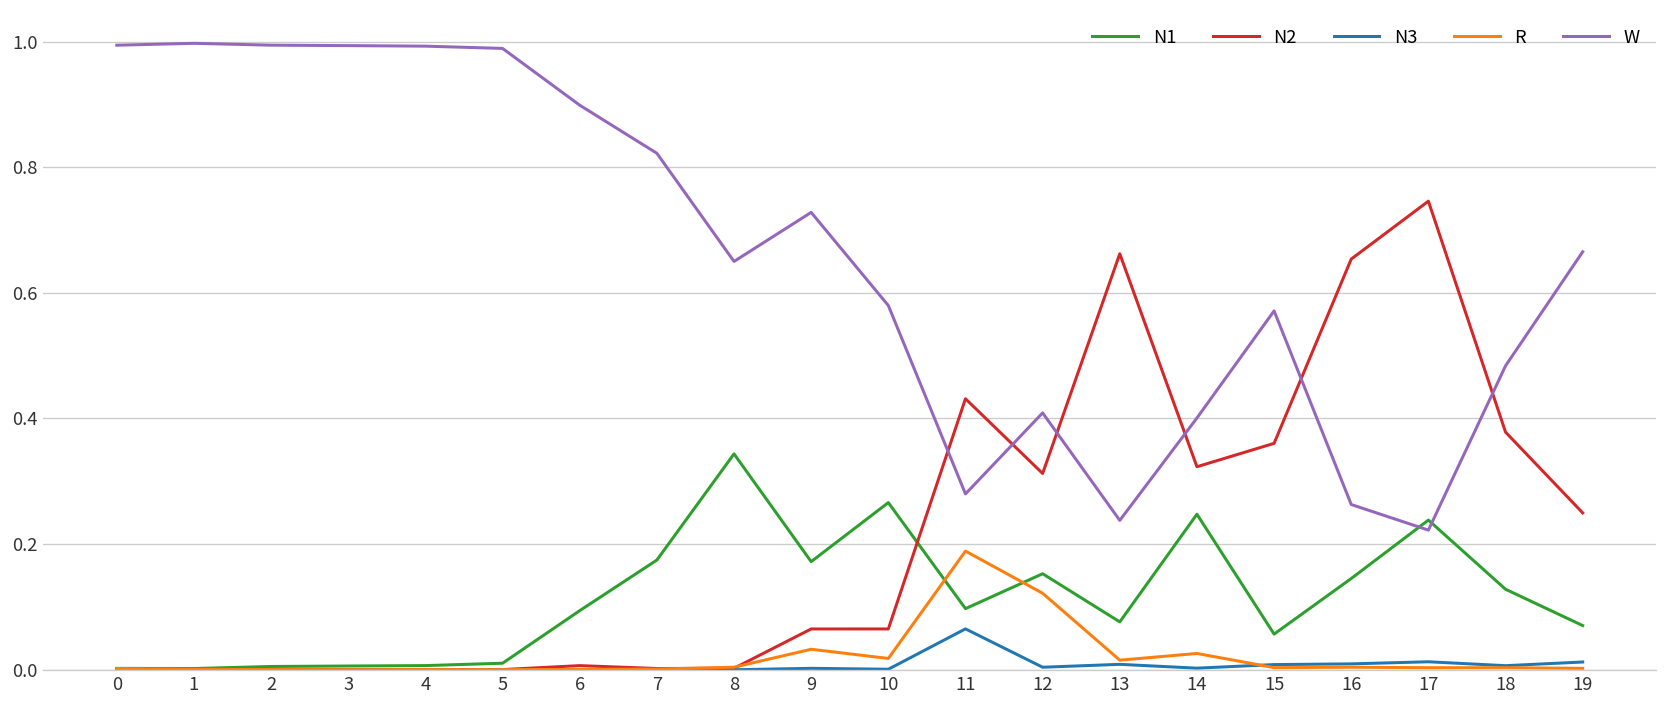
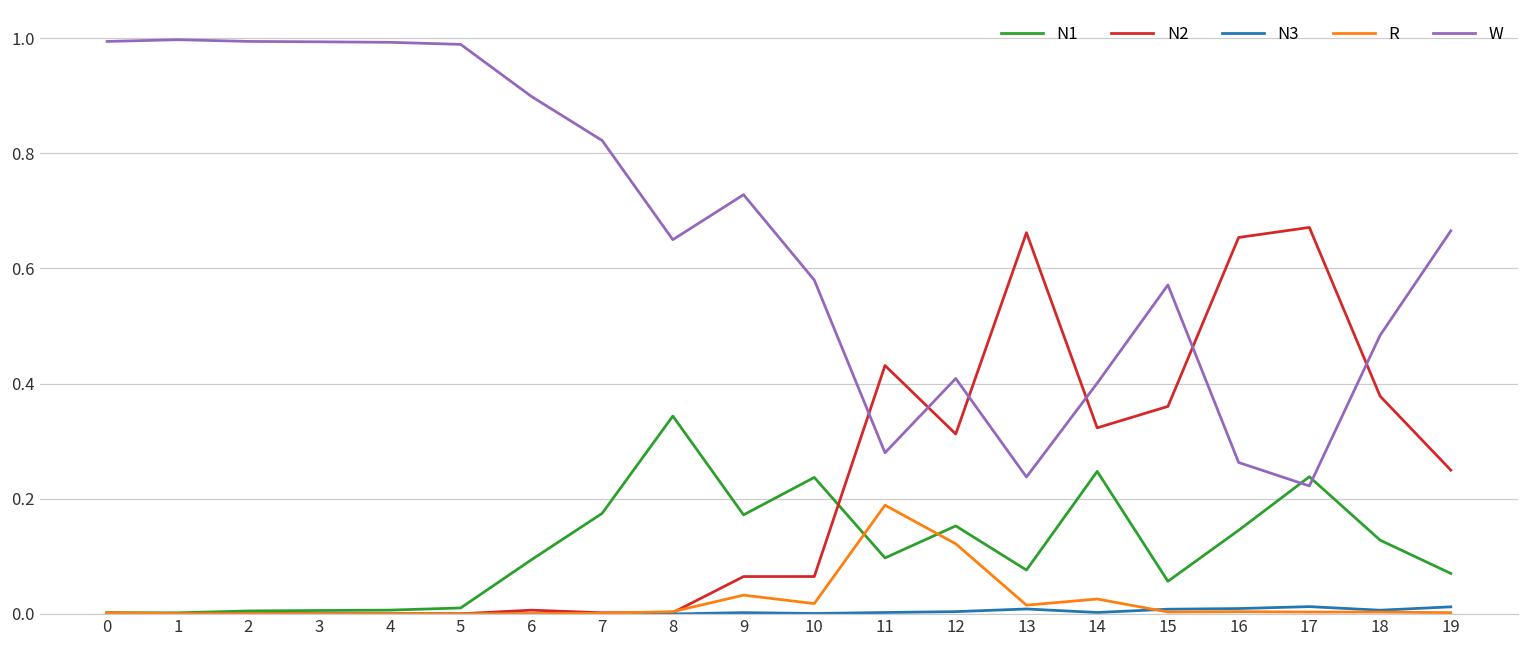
N1, 10: 0.27 -> 0.24
N3, 11: 0.07 -> 0.00
N2, 17: 0.75 -> 0.67
